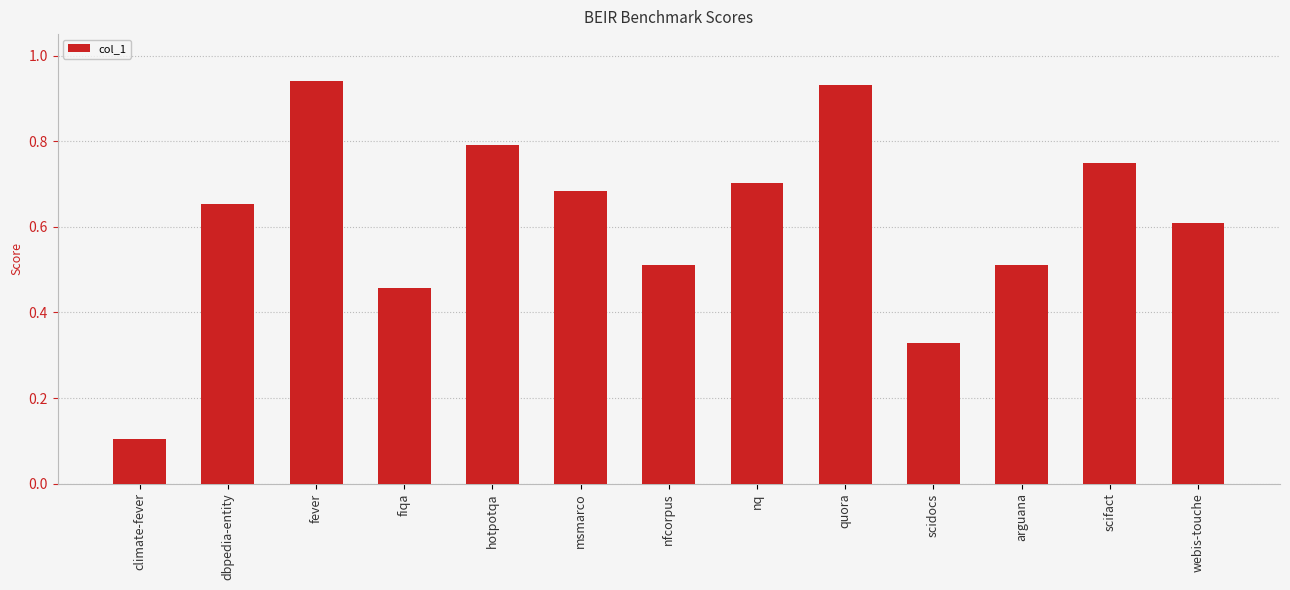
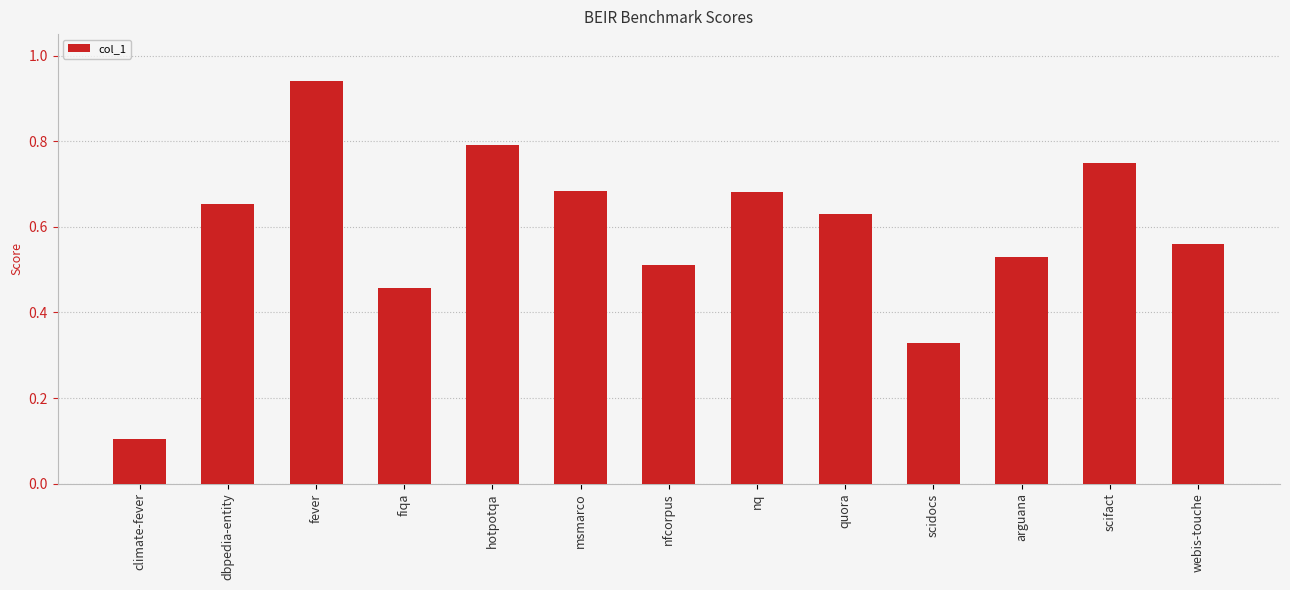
nq: 0.70 -> 0.68
quora: 0.93 -> 0.63
arguana: 0.51 -> 0.53
webis-touche: 0.61 -> 0.56
